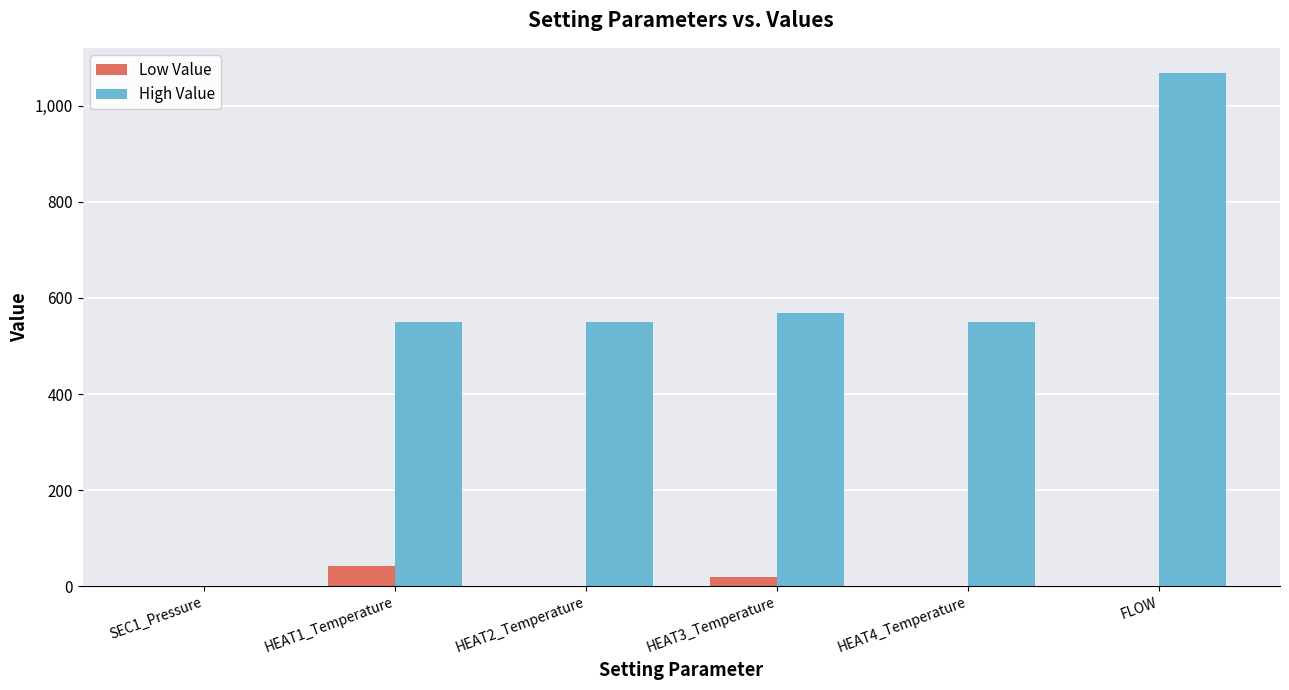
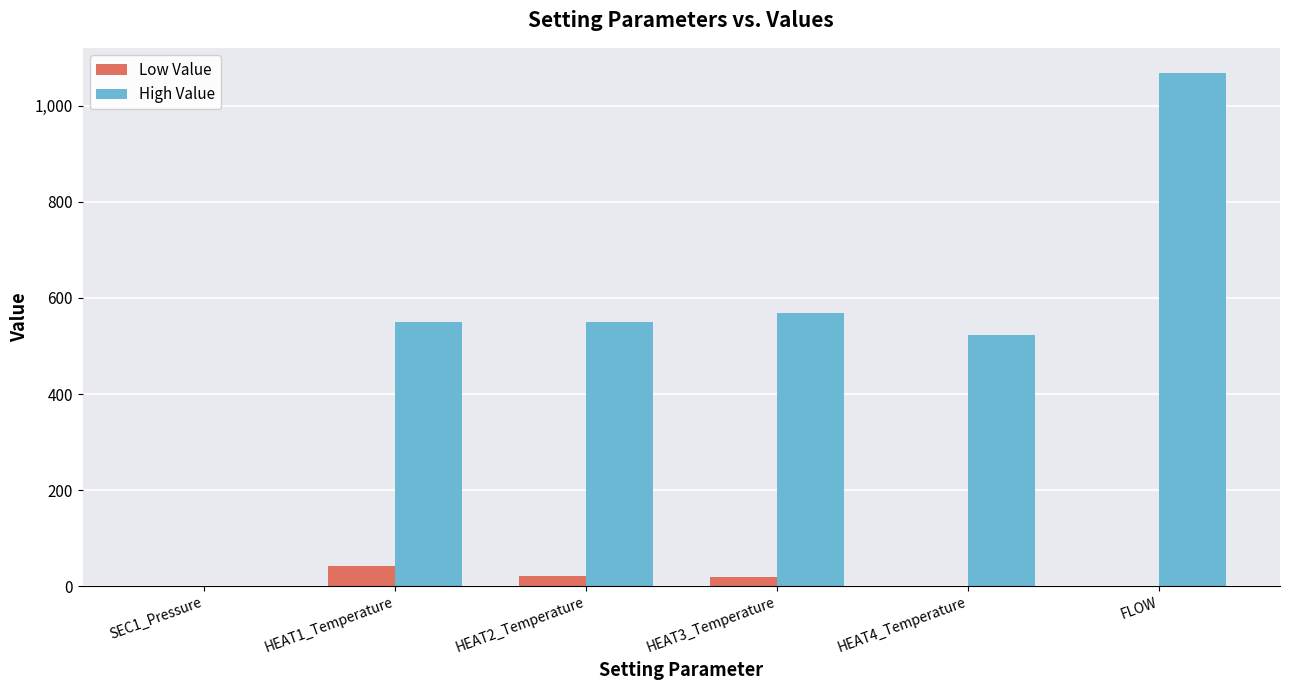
Low Value, HEAT2_Temperature: 0 -> 20
High Value, HEAT4_Temperature: 550 -> 520
